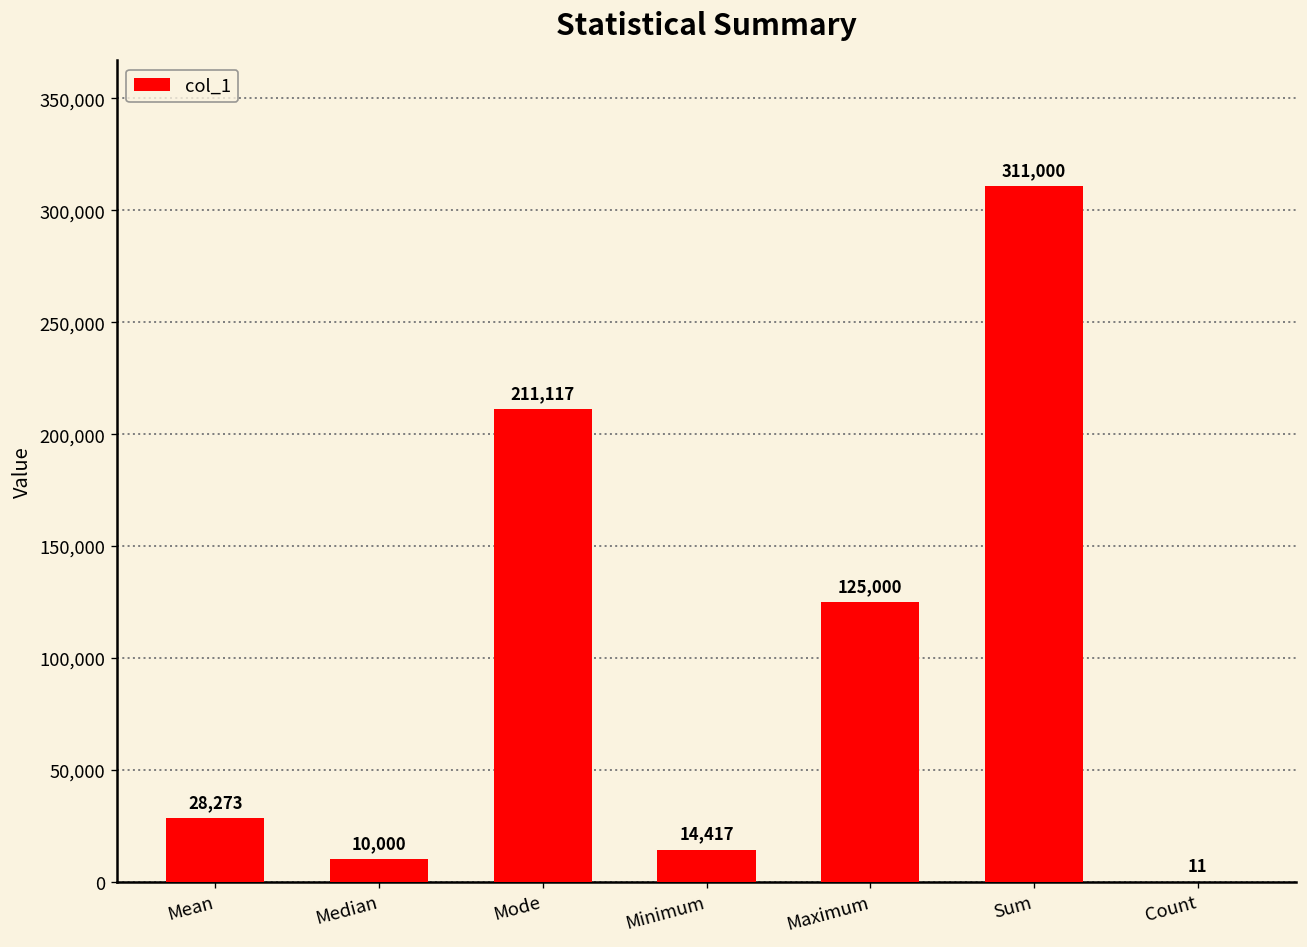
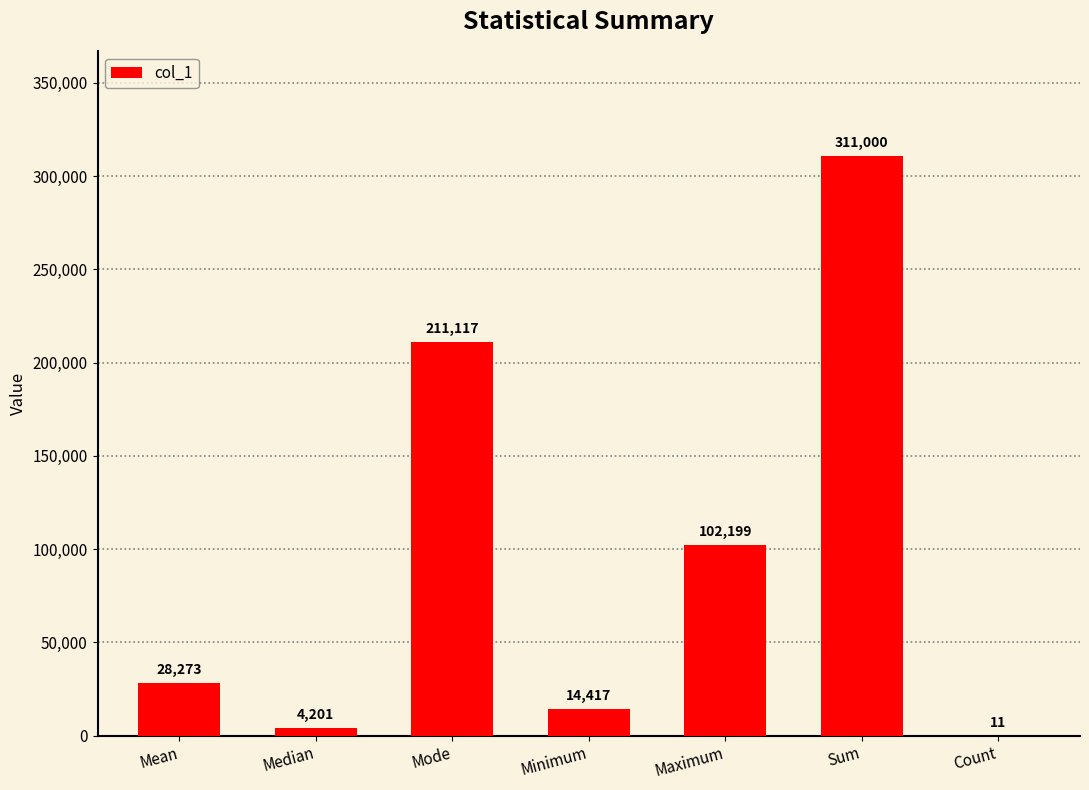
Median: 10,000 -> 4,201
Maximum: 125,000 -> 102,199
